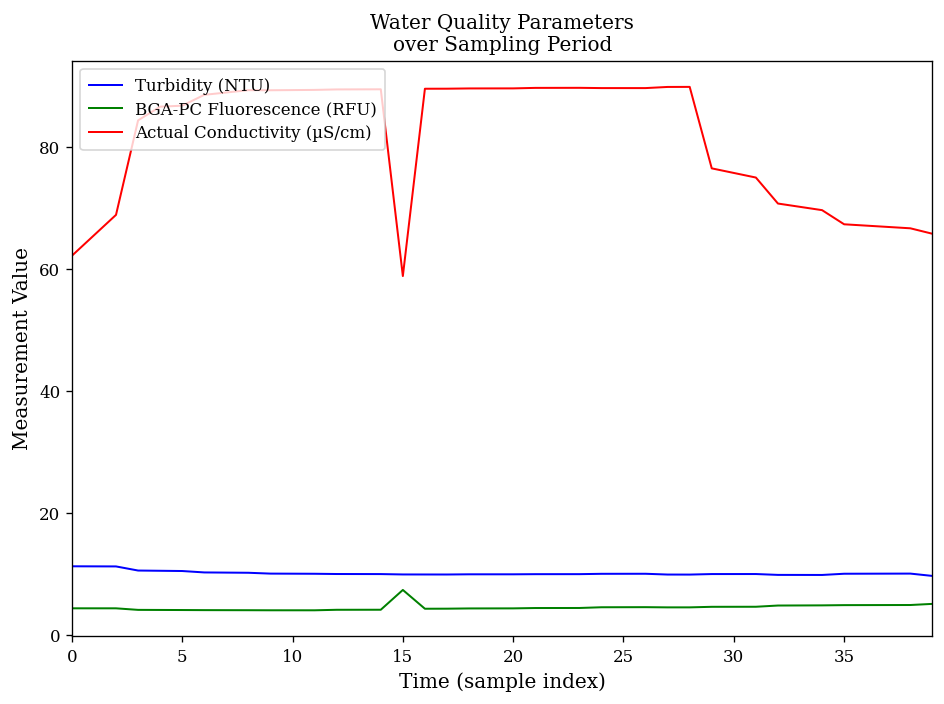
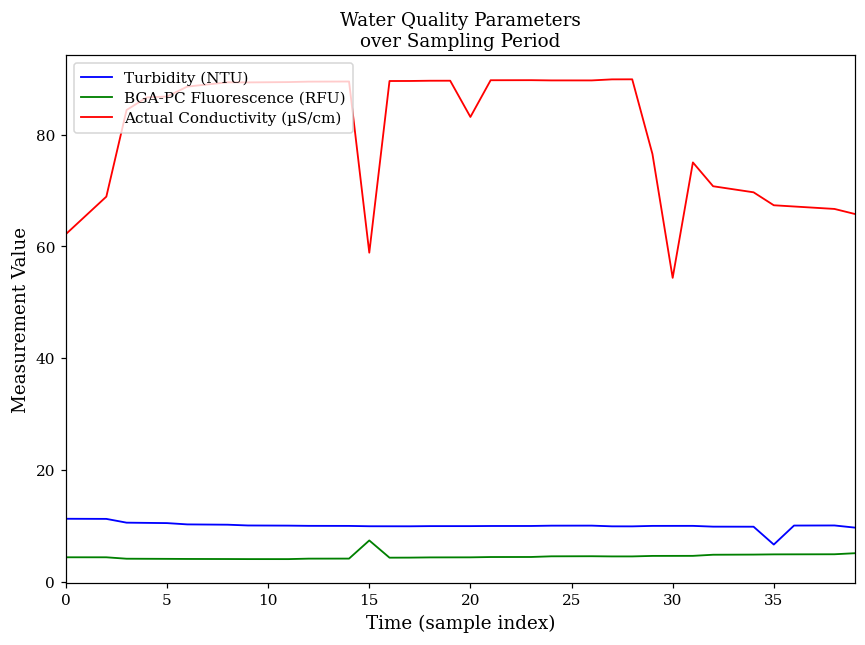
Actual Conductivity (µS/cm), 20: 90 -> 83
Actual Conductivity (µS/cm), 30: 76 -> 54
Turbidity (NTU), 35: 10 -> 7
